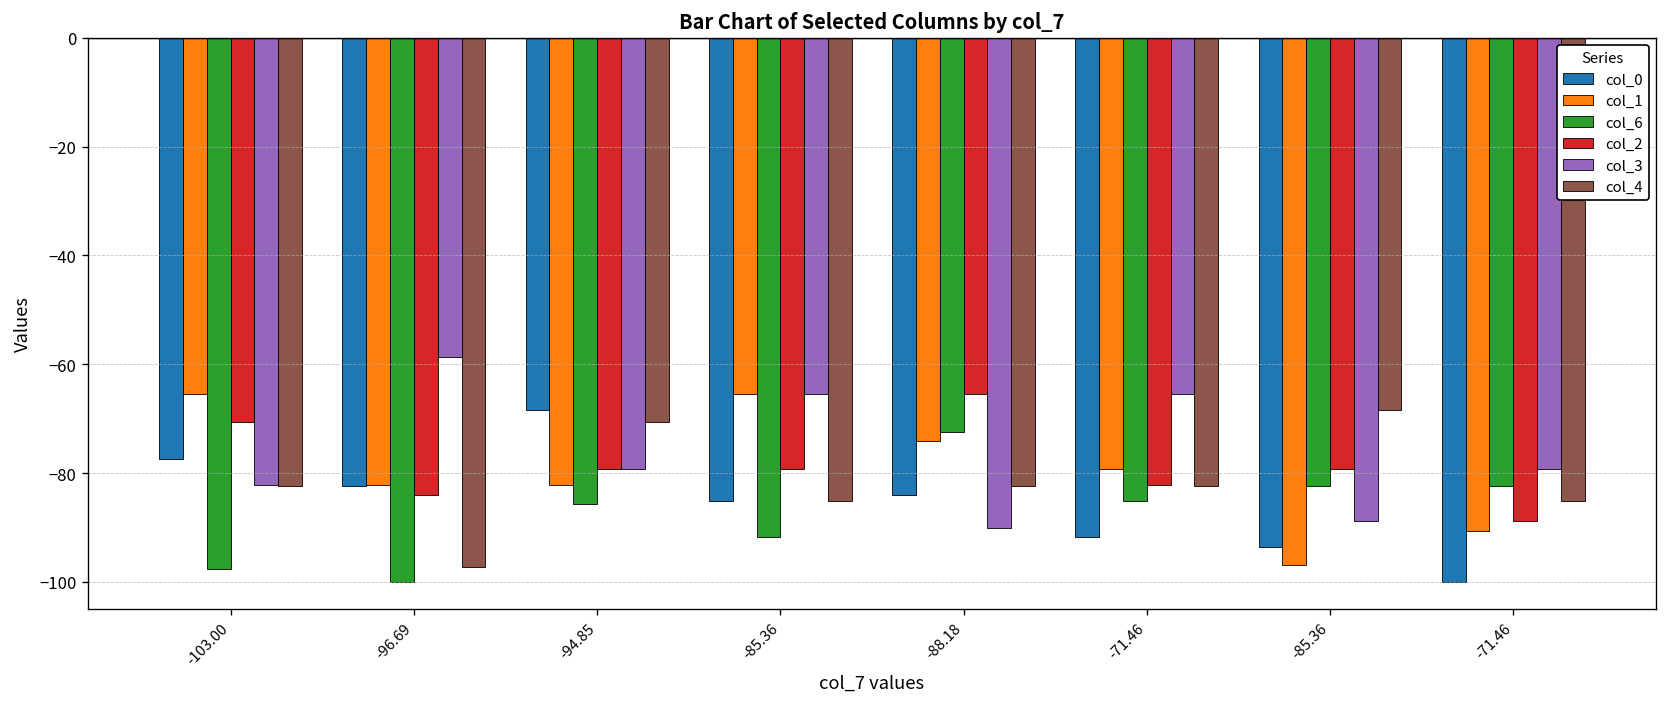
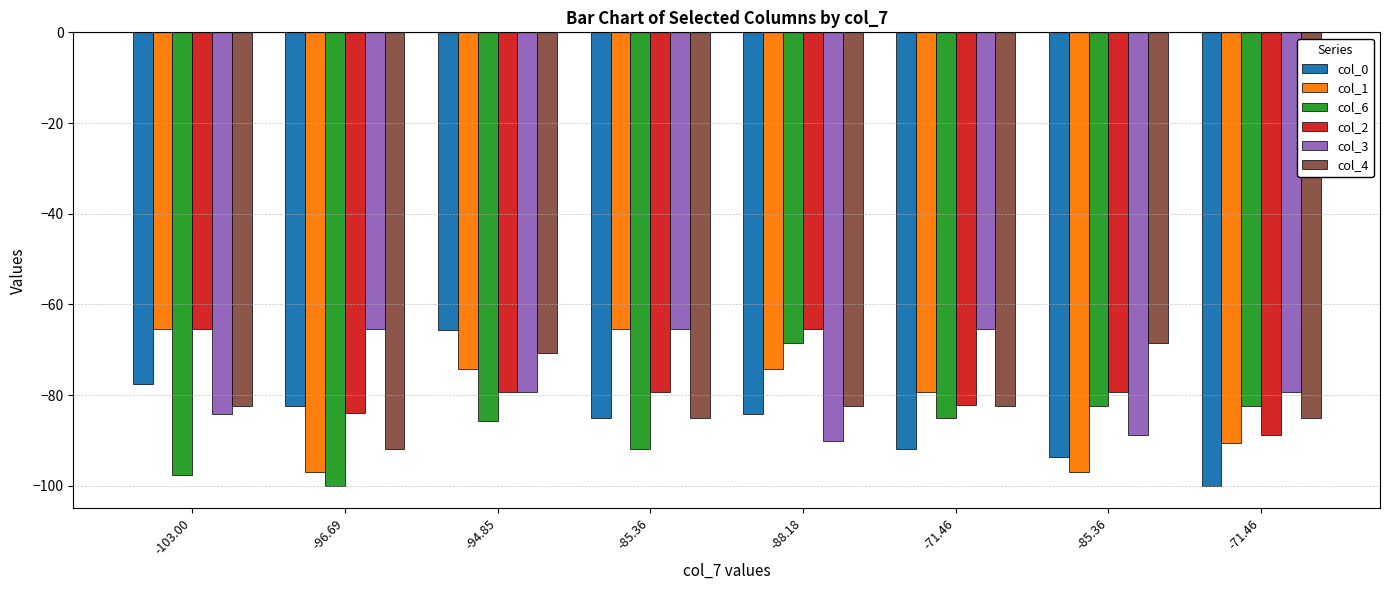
col_2, -103.00: -71 -> -65
col_3, -103.00: -82 -> -84
col_1, -96.69: -82 -> -97
col_3, -96.69: -59 -> -65
col_4, -96.69: -97 -> -92
col_0, -94.85: -68 -> -66
col_1, -94.85: -82 -> -74
col_6, -88.18: -72 -> -68
